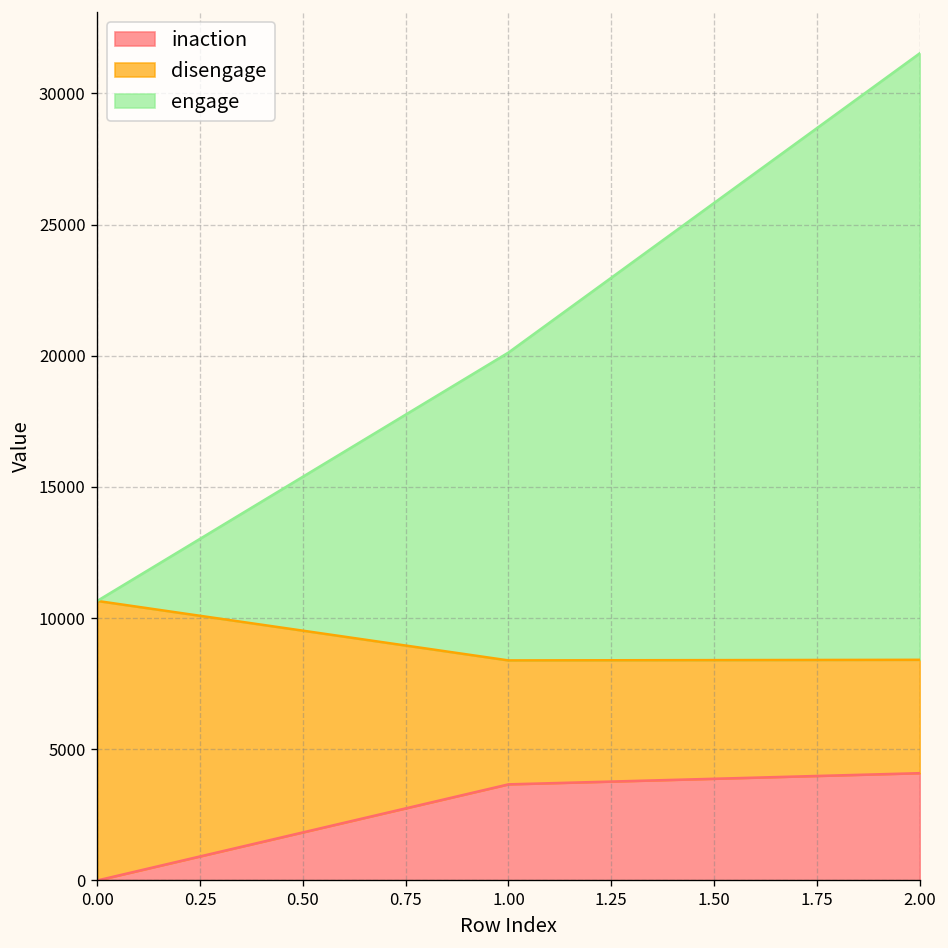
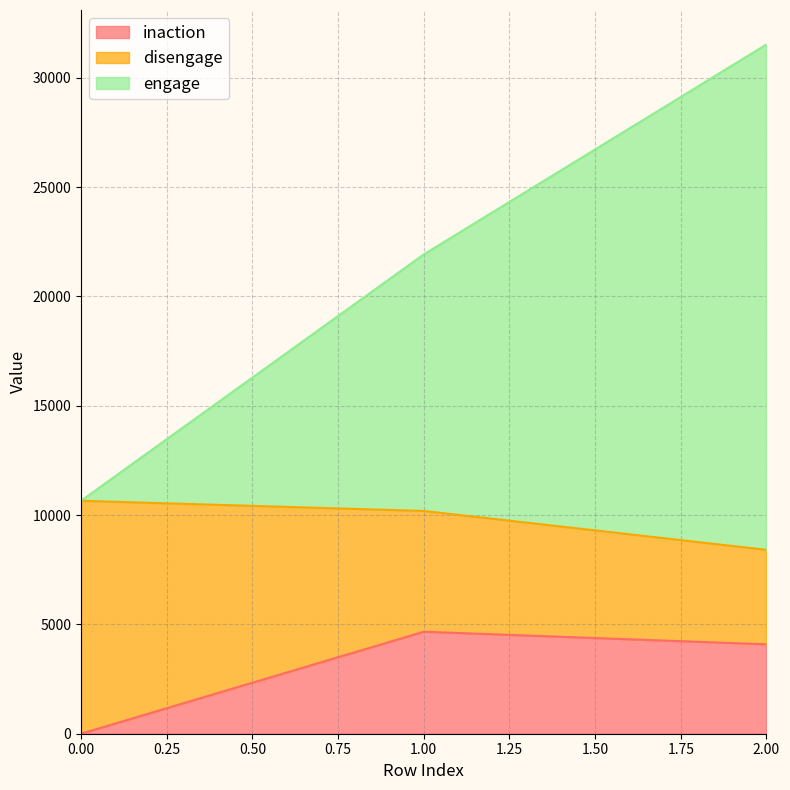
inaction, 1.00: 3700 -> 4700
disengage, 1.00: 4700 -> 5500
